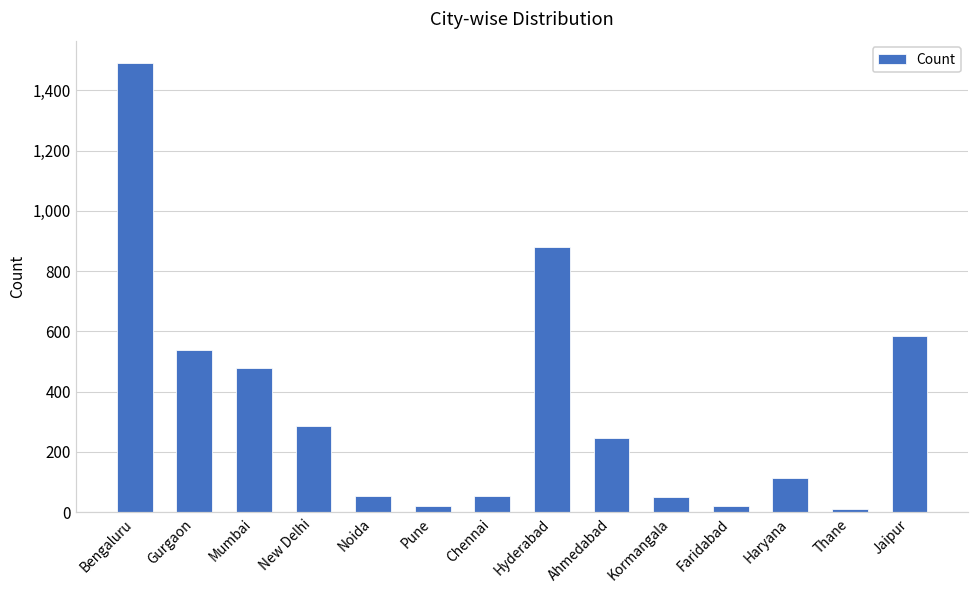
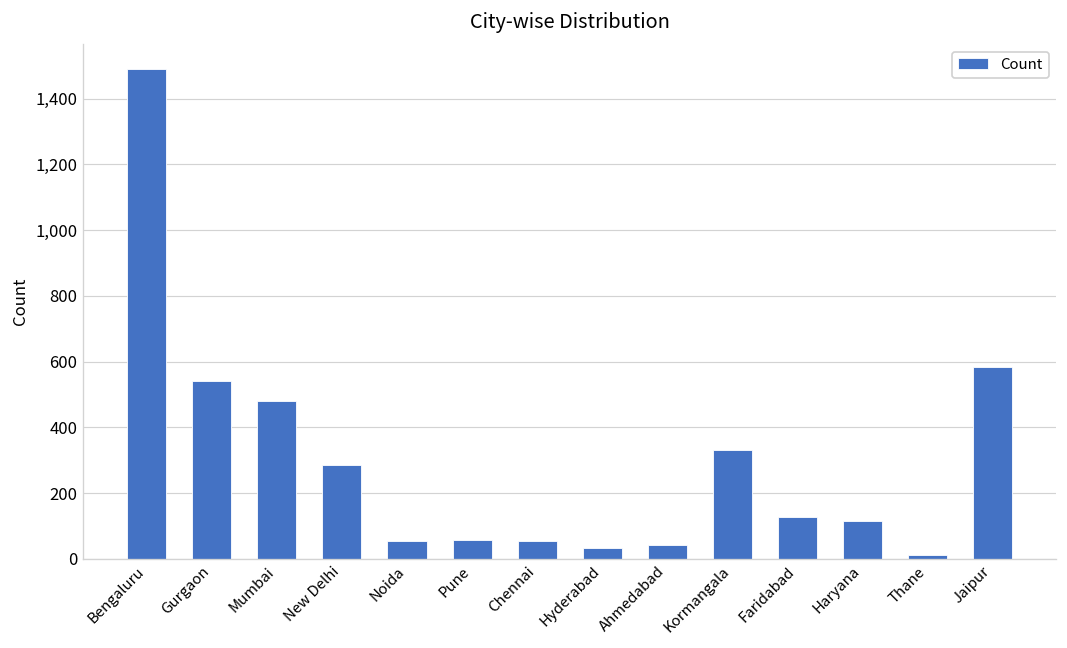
Pune: 20 -> 60
Hyderabad: 880 -> 30
Ahmedabad: 250 -> 40
Kormangala: 50 -> 330
Faridabad: 20 -> 130
